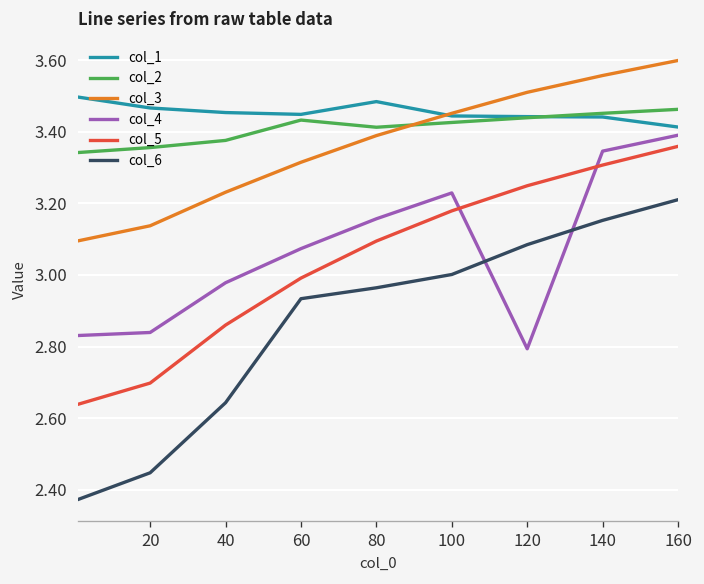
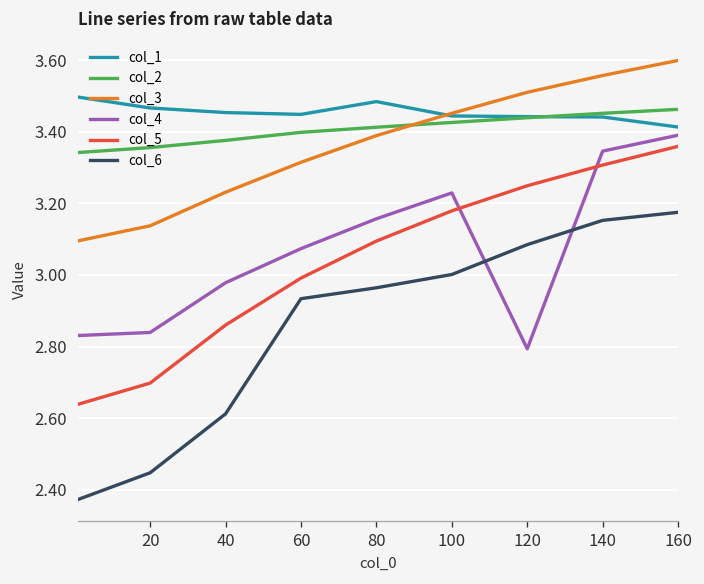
col_6, 40: 2.64 -> 2.61
col_2, 60: 3.43 -> 3.40
col_6, 160: 3.21 -> 3.17
